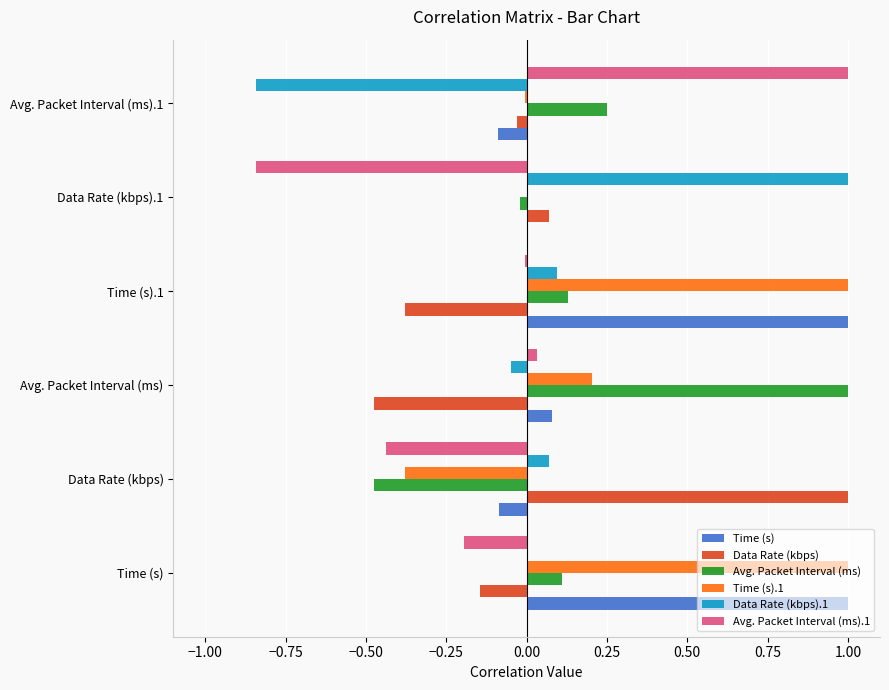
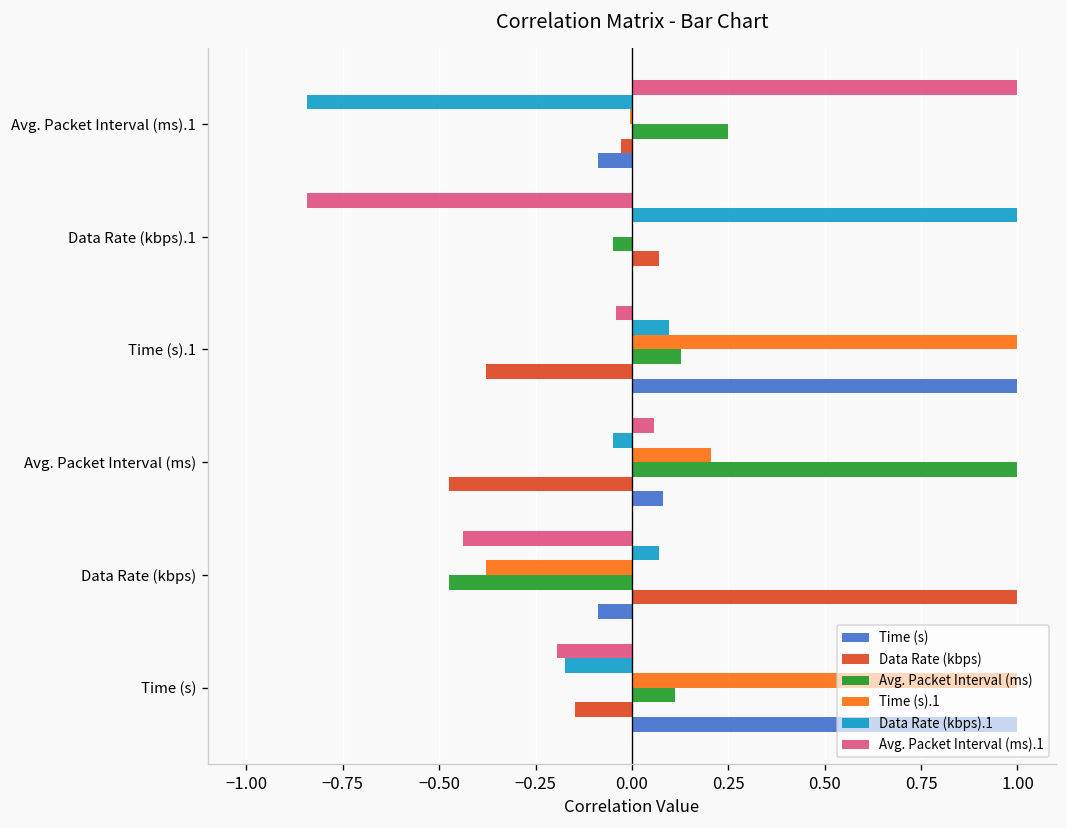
Avg. Packet Interval (ms), Data Rate (kbps).1: -0.02 -> -0.05
Avg. Packet Interval (ms).1, Time (s).1: 0.00 -> -0.04
Avg. Packet Interval (ms).1, Avg. Packet Interval (ms): 0.03 -> 0.06
Data Rate (kbps).1, Time (s): 0.00 -> -0.17
